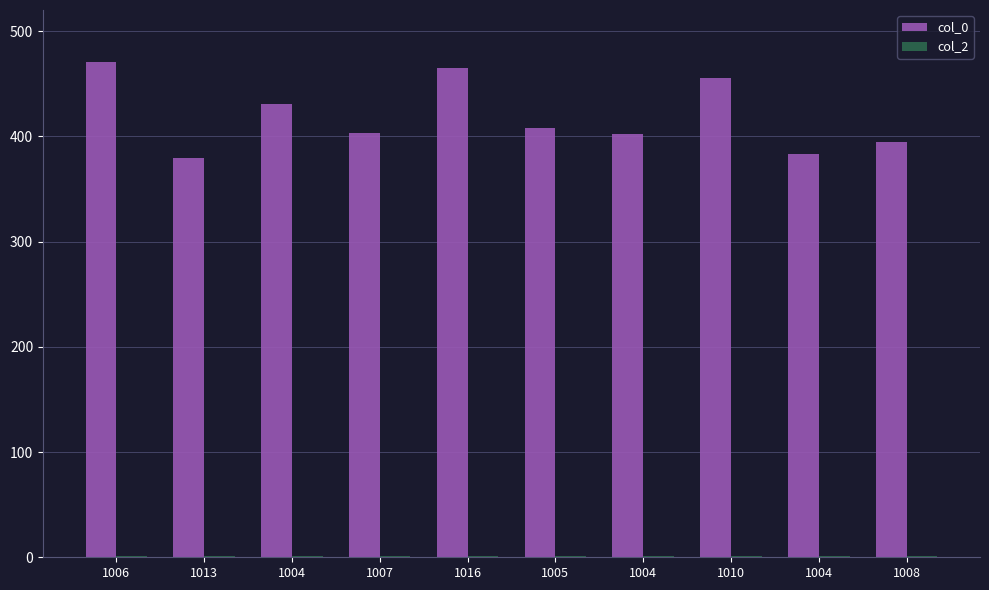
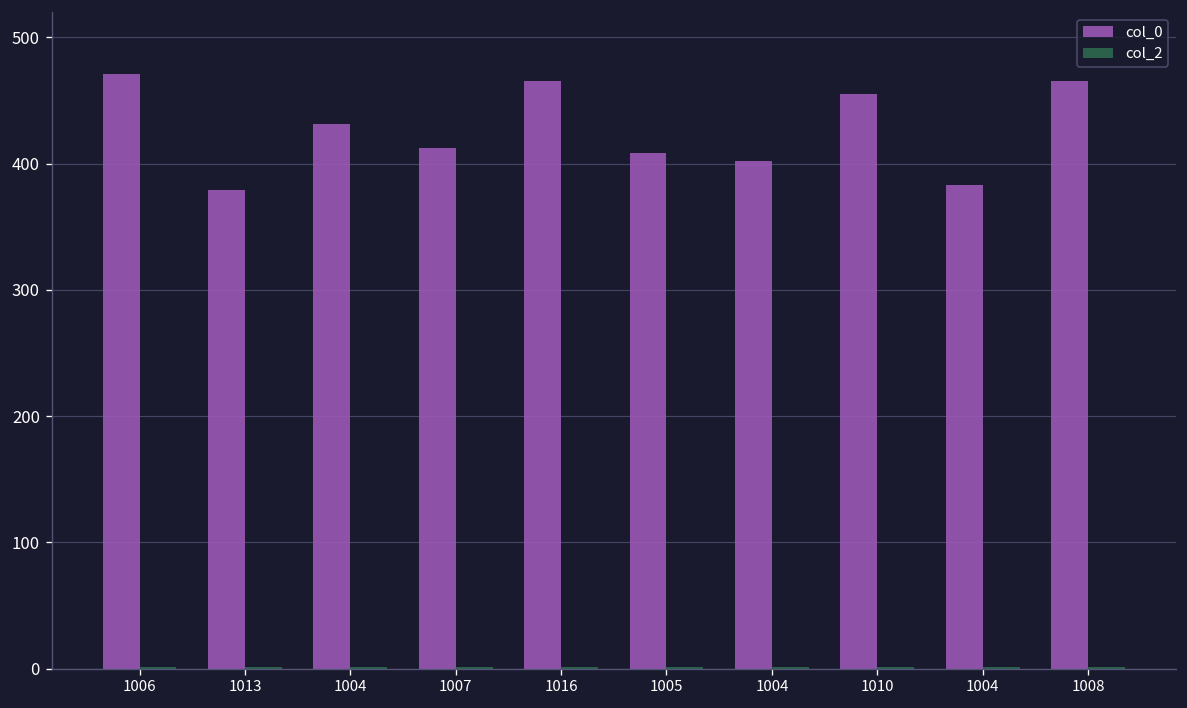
col_0, 1007: 403 -> 412
col_0, 1008: 395 -> 465
